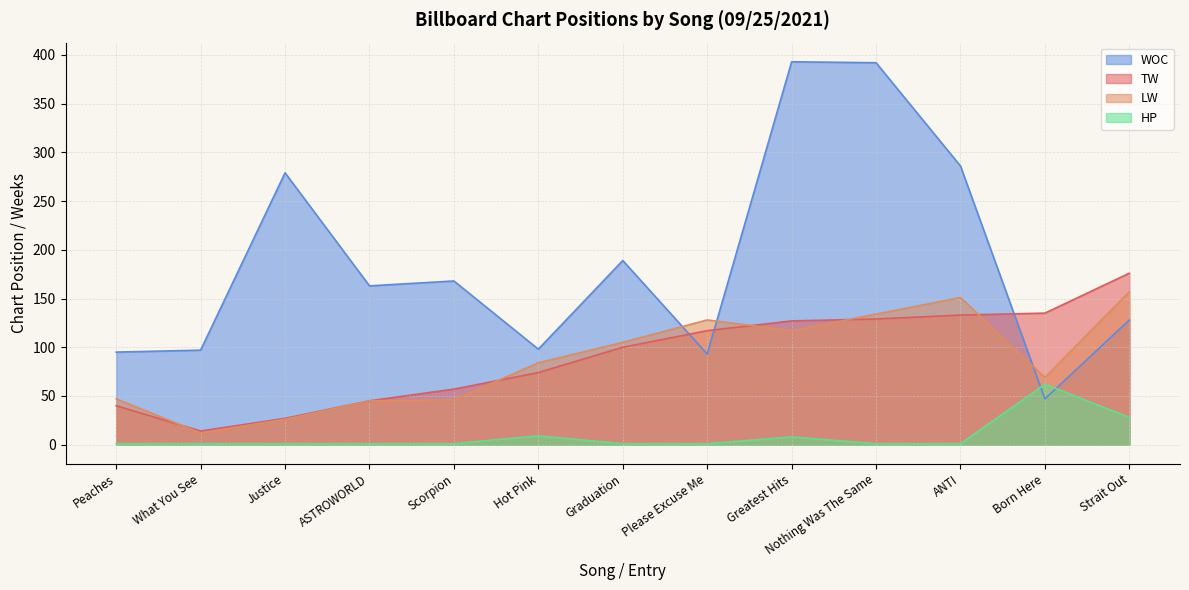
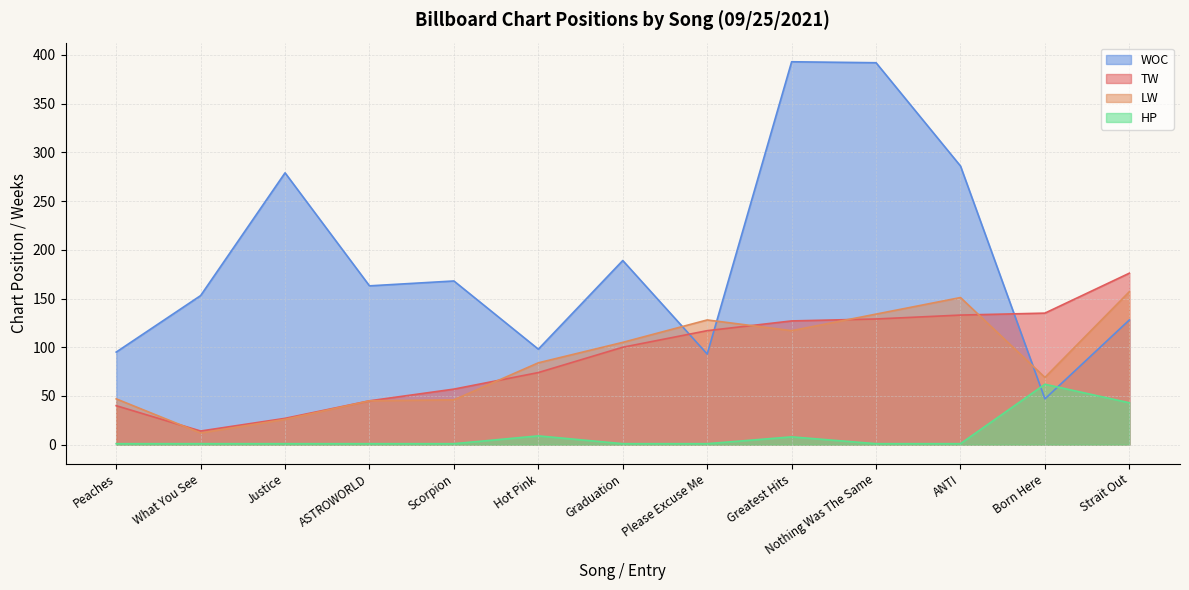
WOC, What You See: 100 -> 150
HP, Strait Out: 30 -> 40
